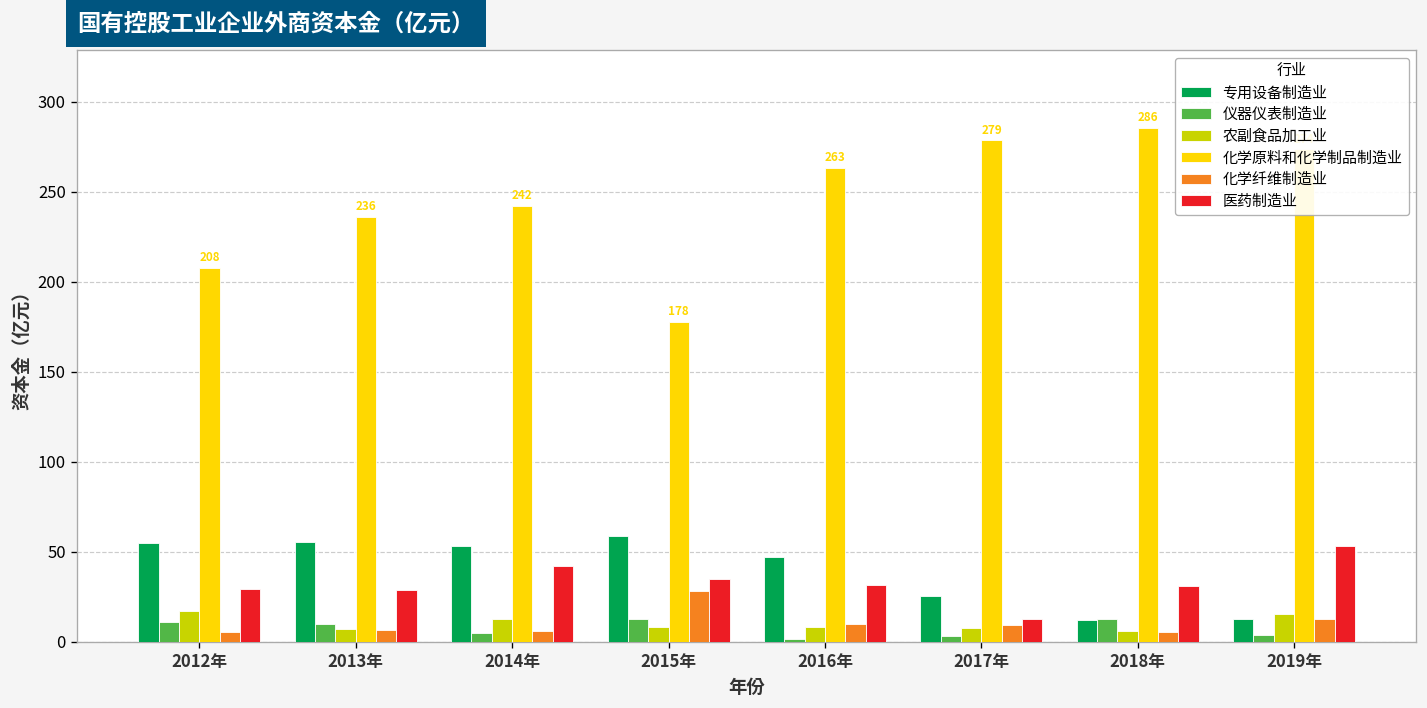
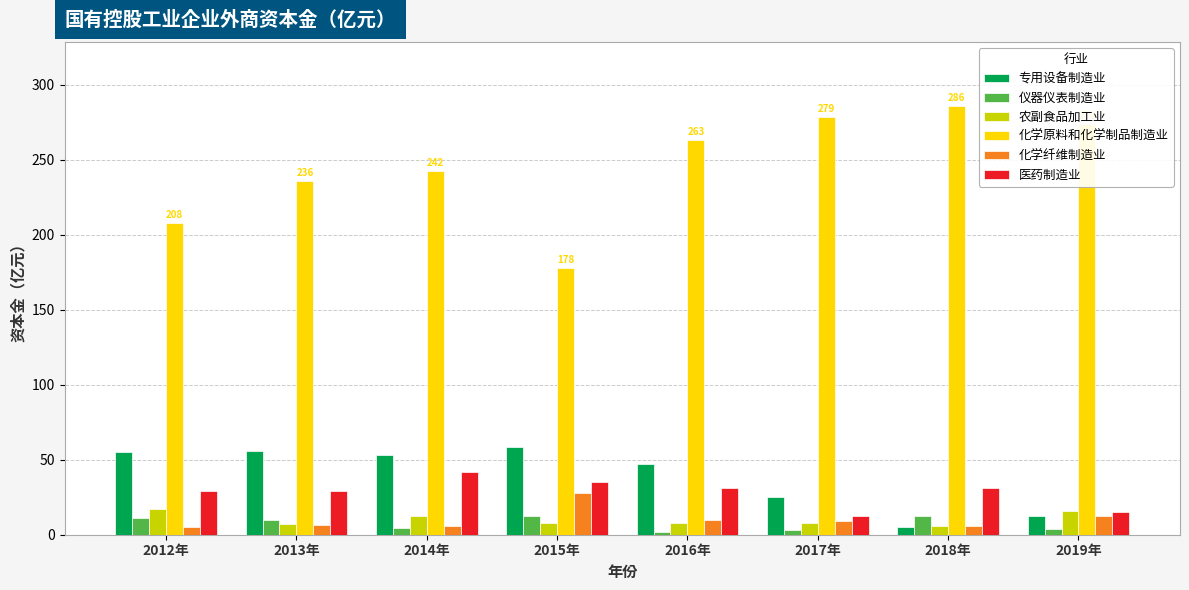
专用设备制造业, 2018年: 12 -> 5
医药制造业, 2019年: 53 -> 15
